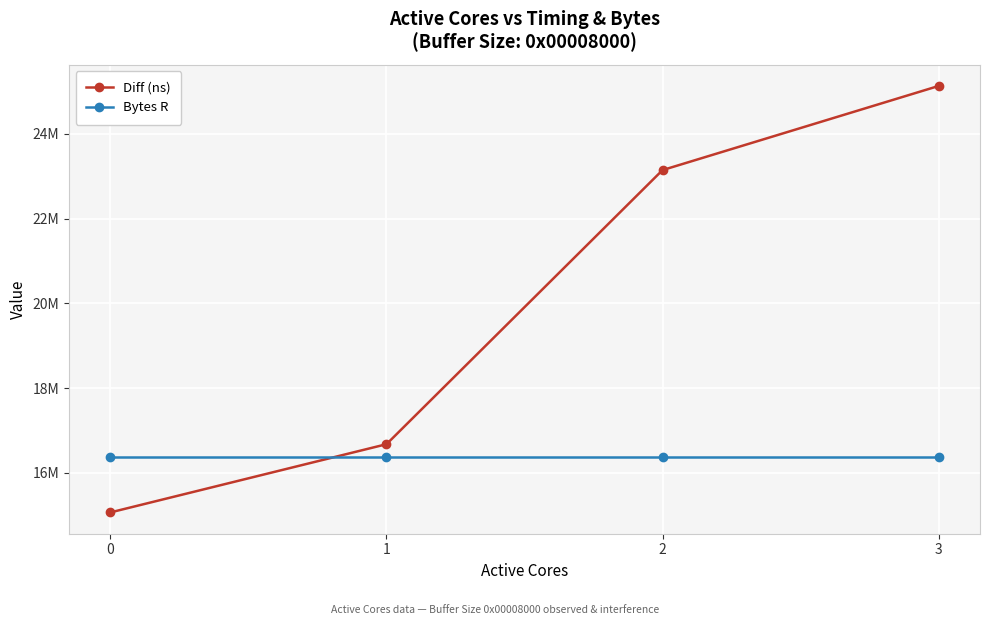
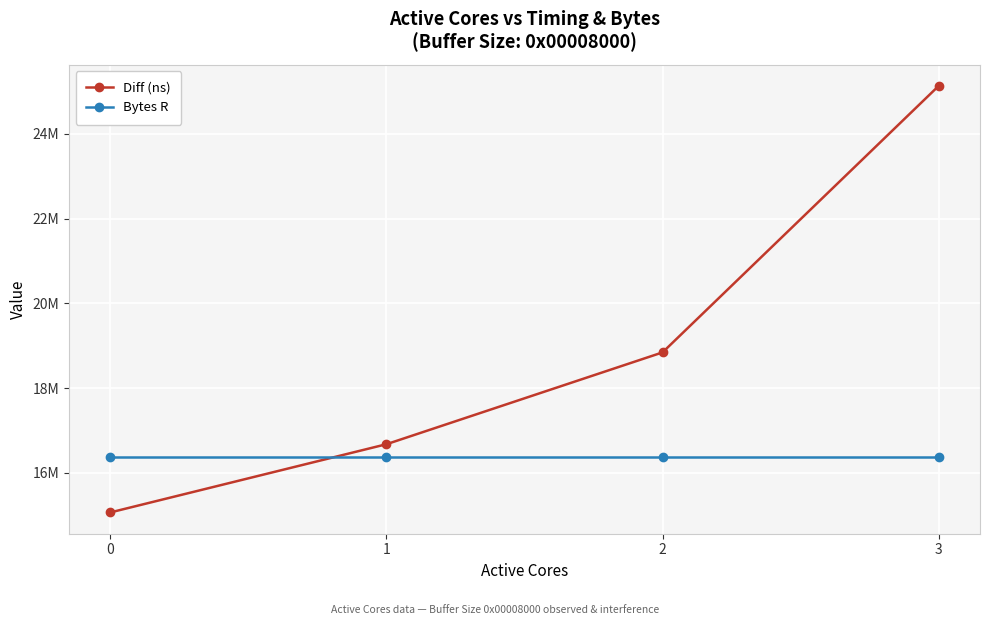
Diff (ns), 2: 23100000 -> 18800000
